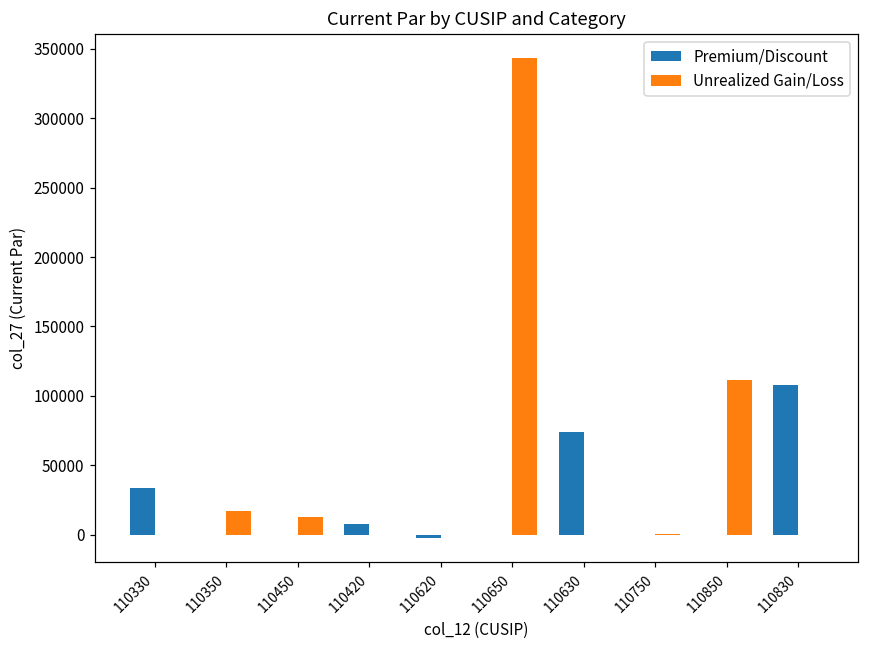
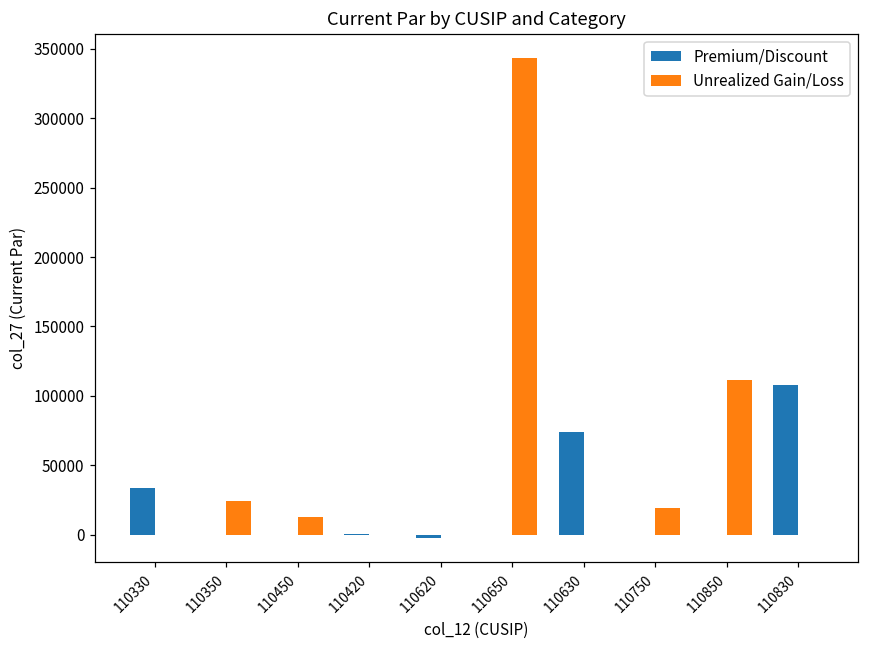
Unrealized Gain/Loss, 110350: 17000 -> 24000
Premium/Discount, 110420: 8000 -> 0
Unrealized Gain/Loss, 110750: 1000 -> 19000
